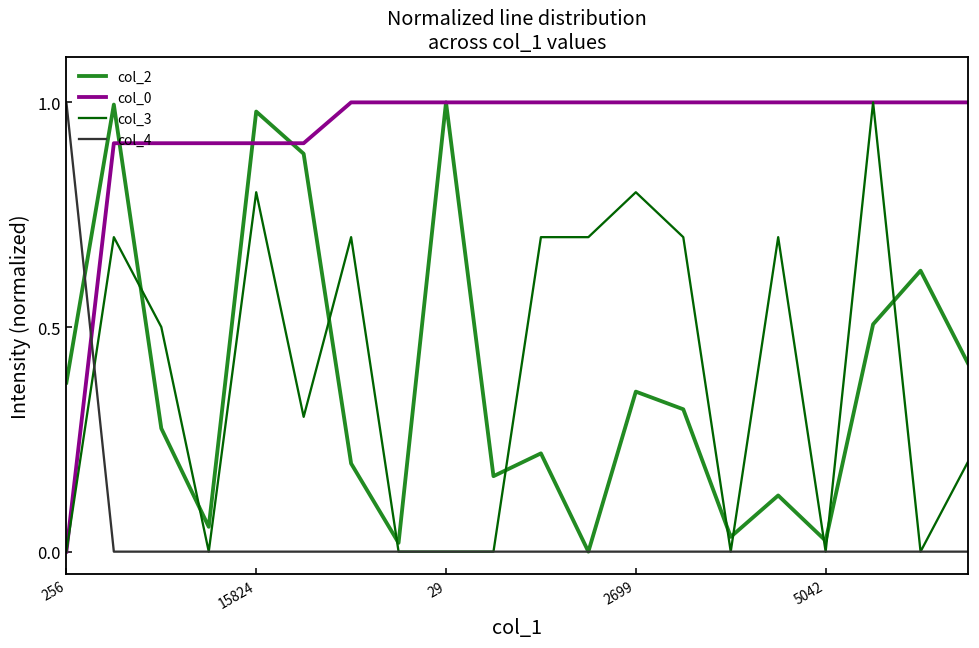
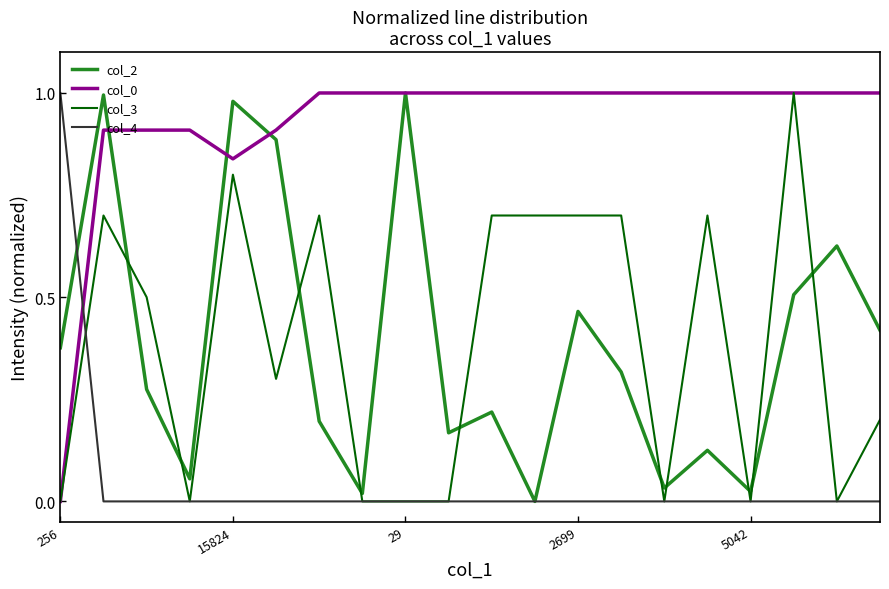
col_0, 15824: 0.91 -> 0.84
col_2, 2699: 0.36 -> 0.47
col_3, 2699: 0.80 -> 0.70
